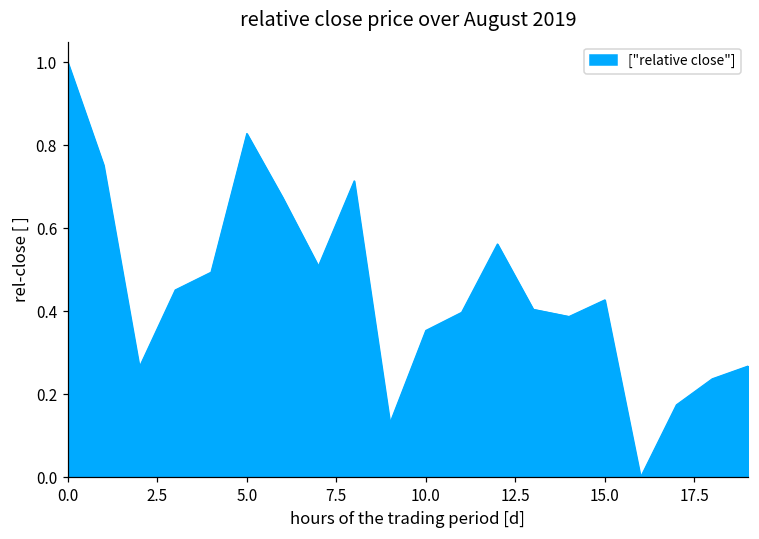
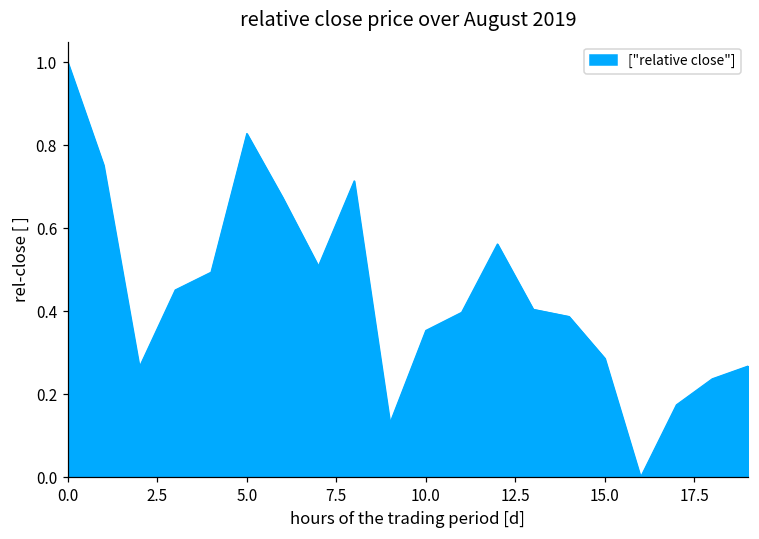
15.0: 0.43 -> 0.29
